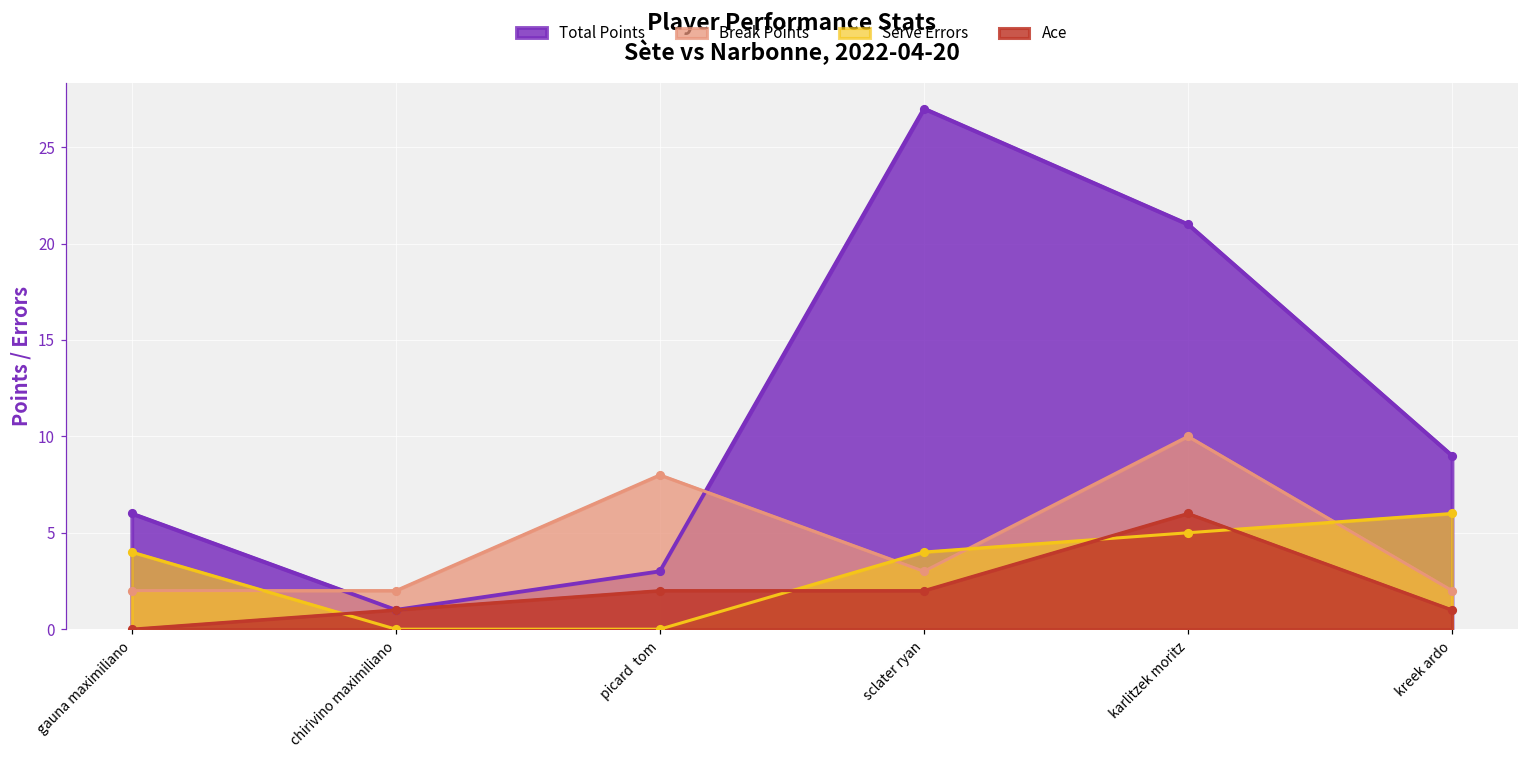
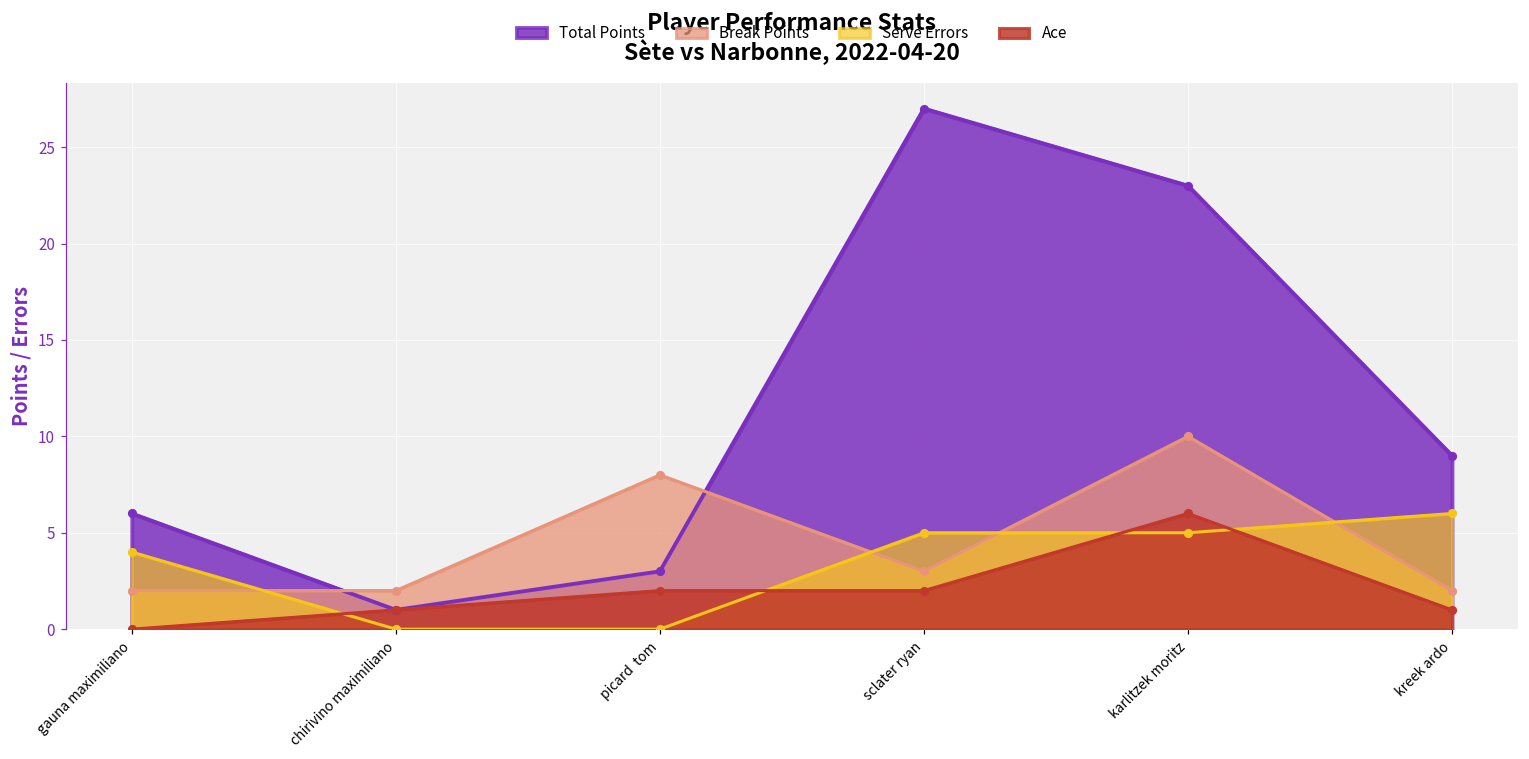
Serve Errors, sclater ryan: 4 -> 5
Total Points, karlitzek moritz: 21 -> 23
